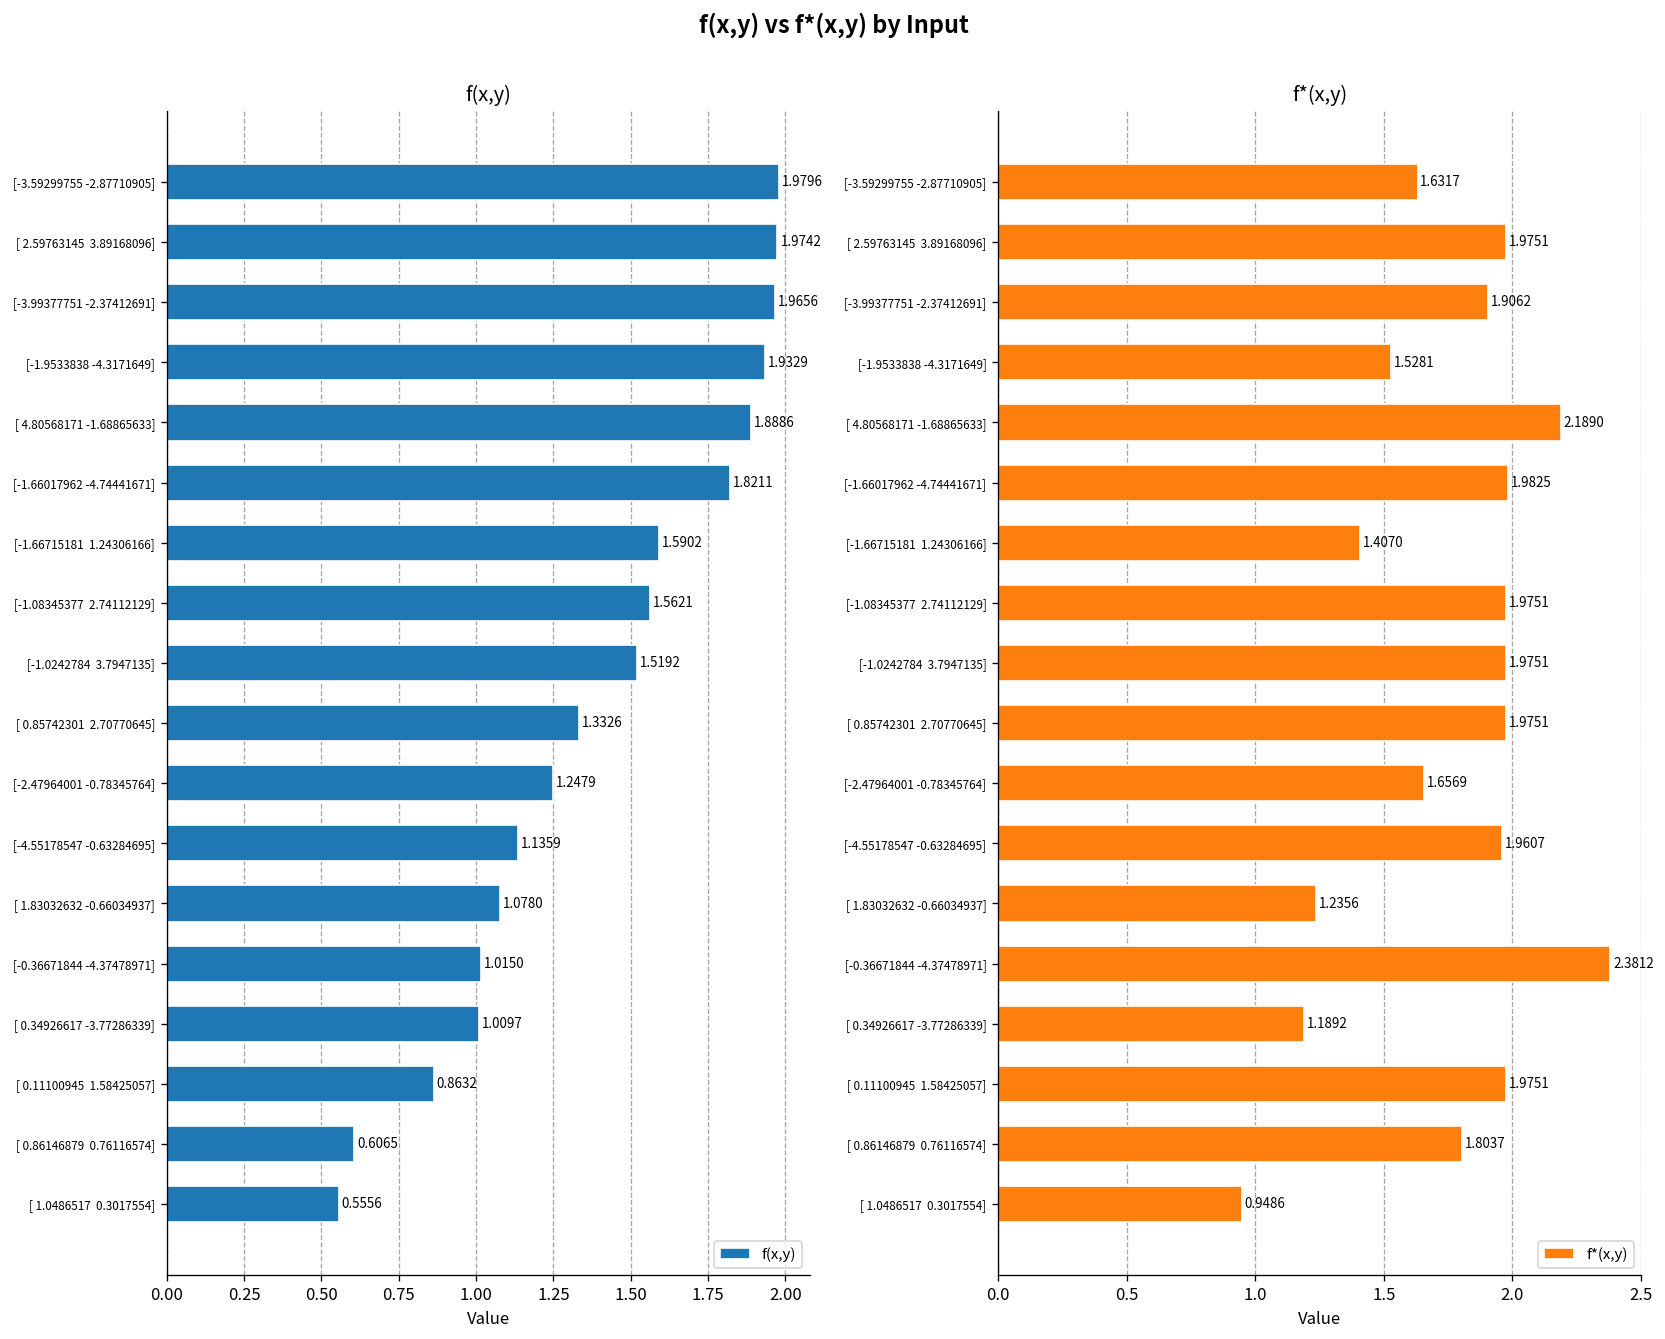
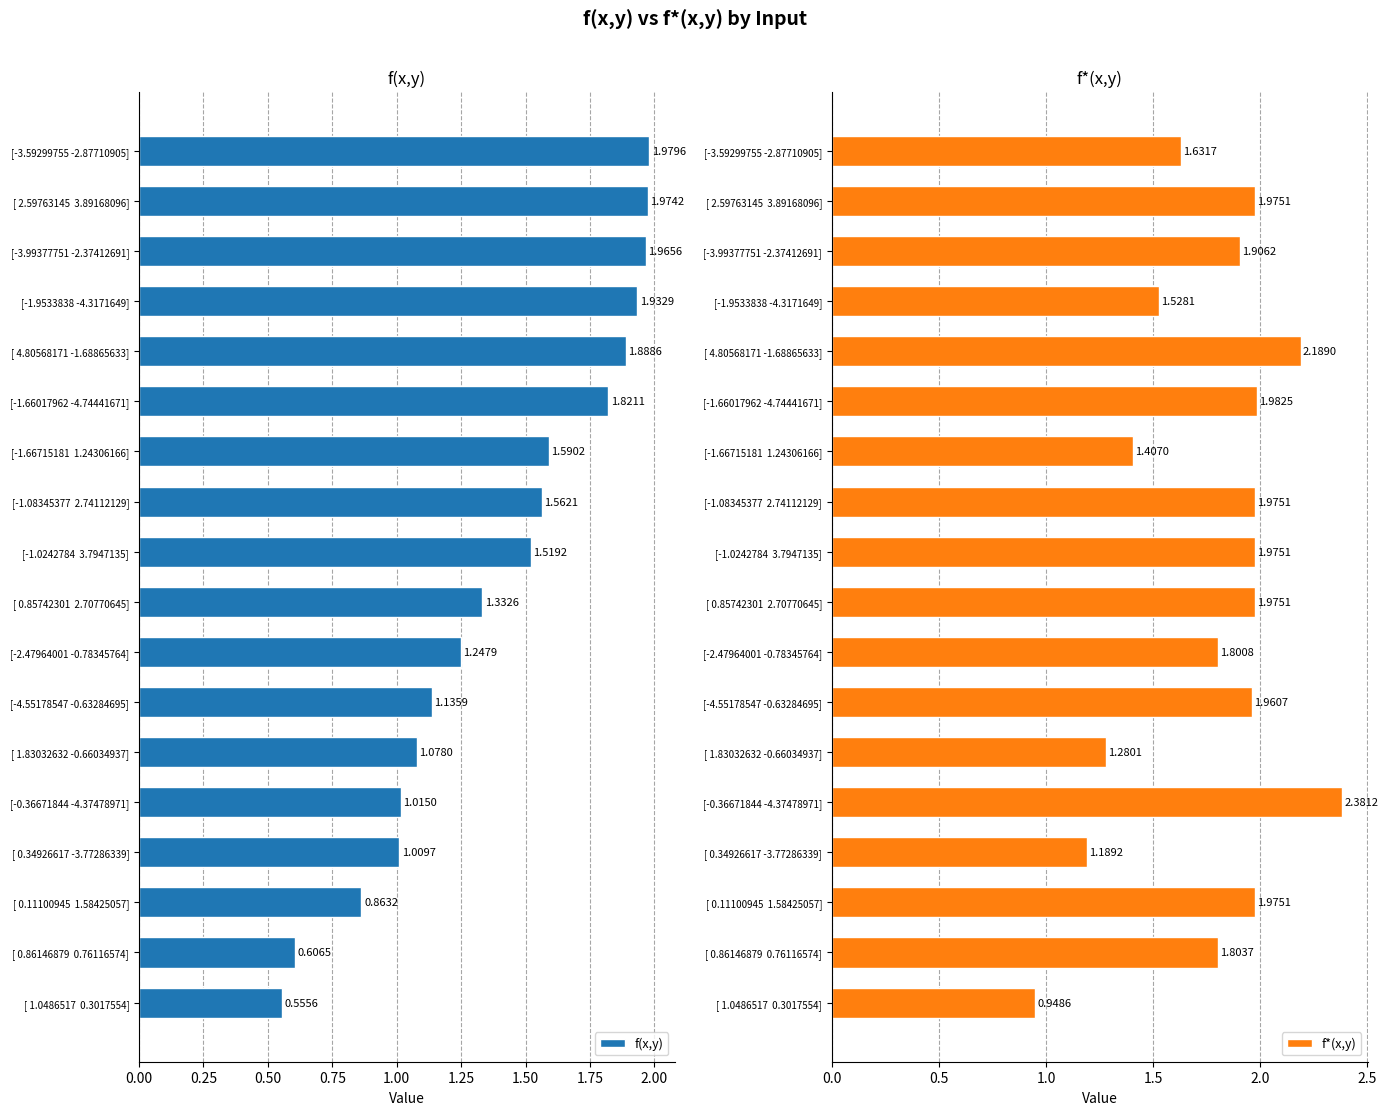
f*(x,y), [-2.47964001 -0.78345764]: 1.6569 -> 1.8008
f*(x,y), [ 1.83032632 -0.66034937]: 1.2356 -> 1.2801
